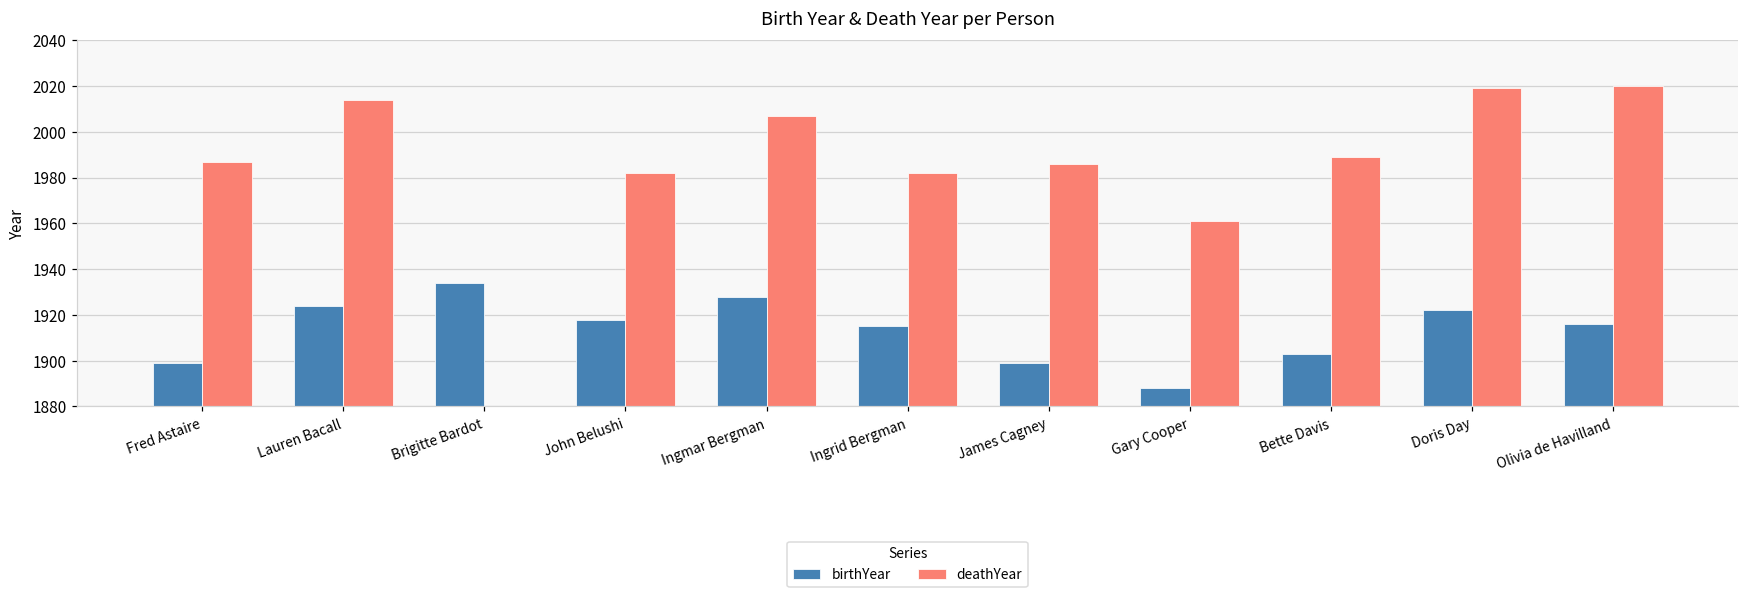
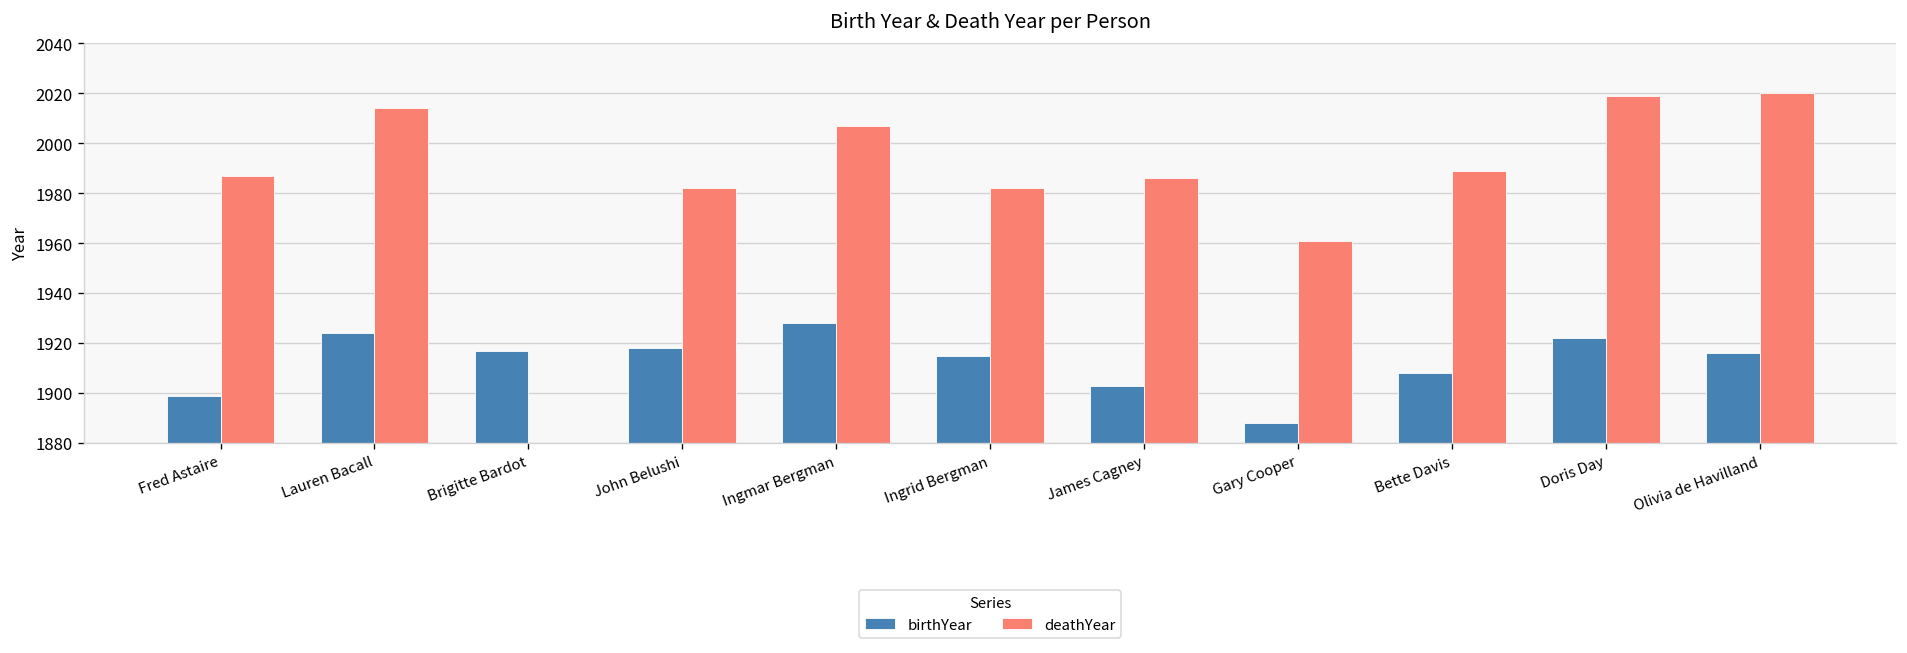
birthYear, Brigitte Bardot: 1934 -> 1917
birthYear, James Cagney: 1899 -> 1903
birthYear, Bette Davis: 1903 -> 1908
